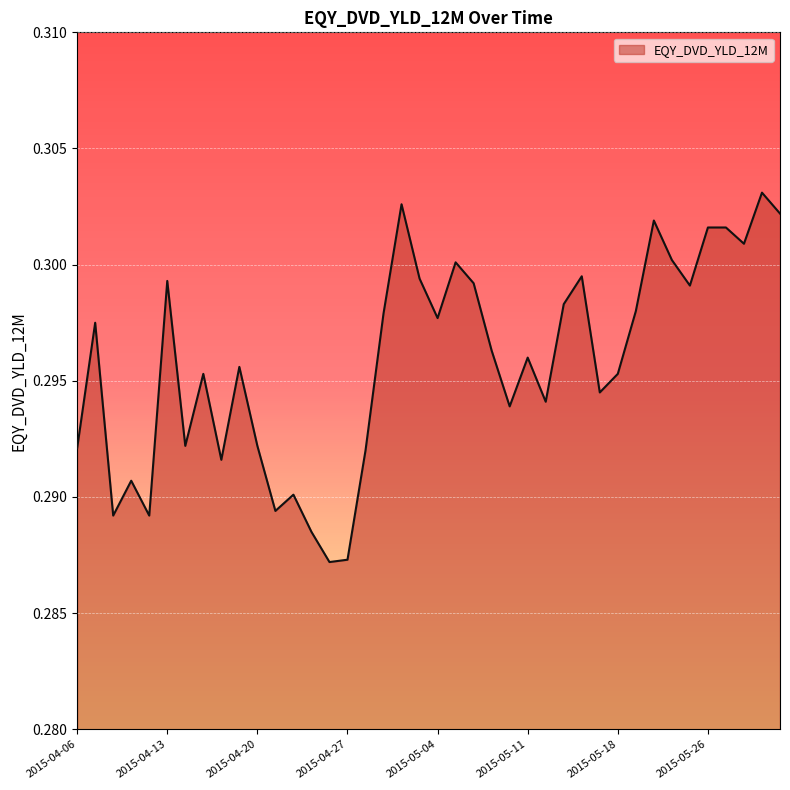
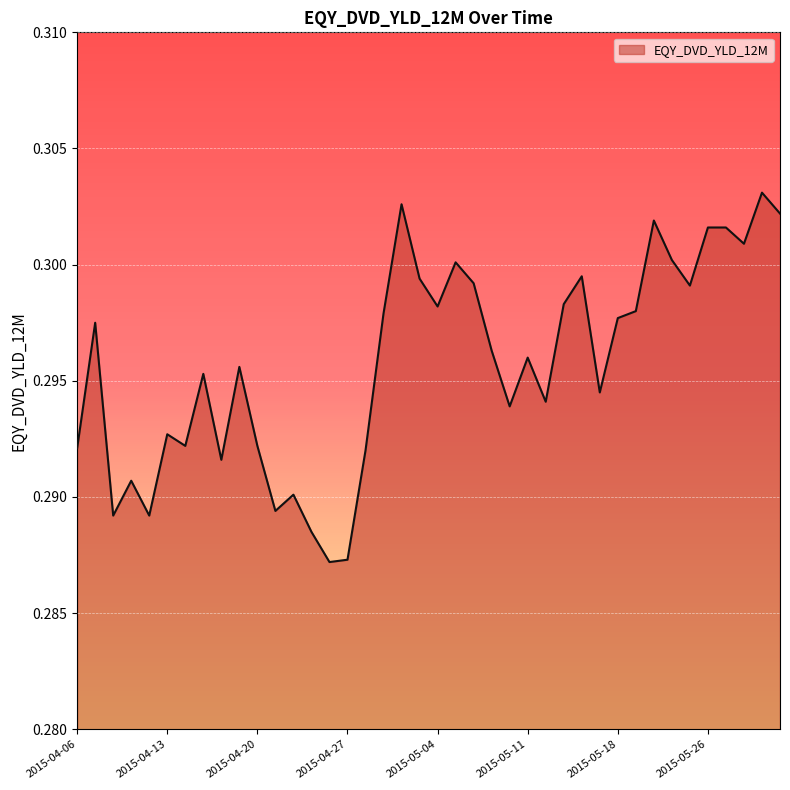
2015-04-13: 0.2993 -> 0.2927
2015-05-04: 0.2977 -> 0.2982
2015-05-18: 0.2953 -> 0.2977
